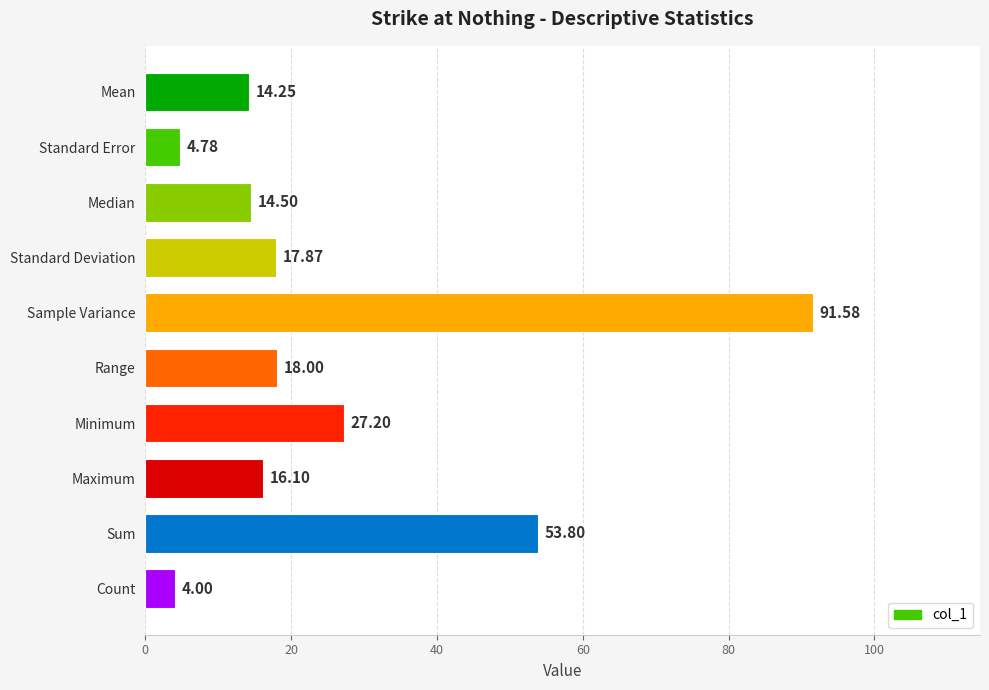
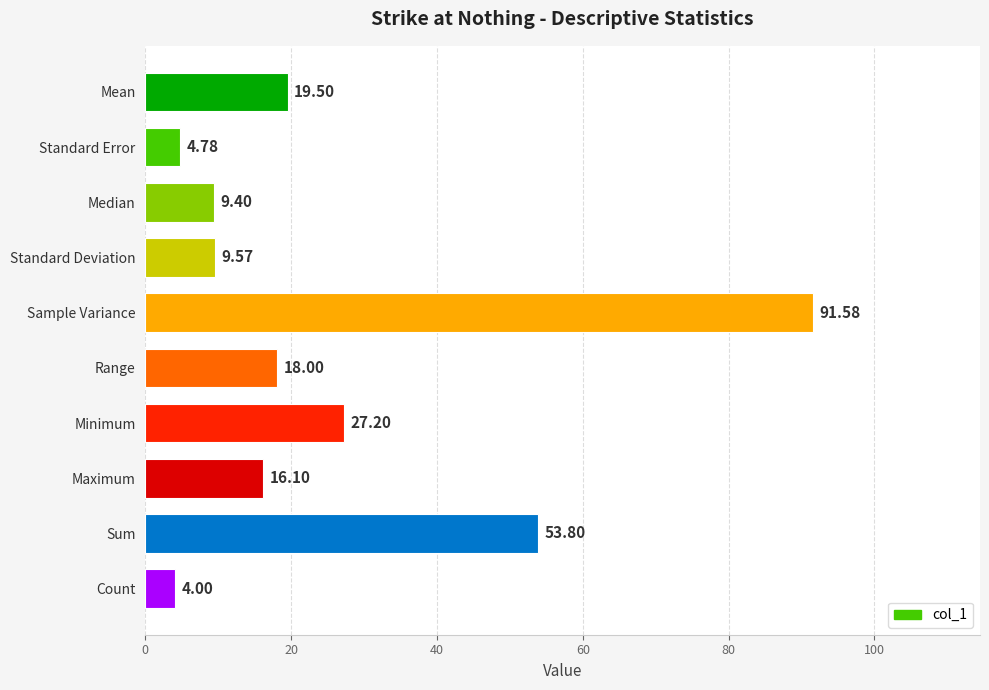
Mean: 14.25 -> 19.50
Median: 14.50 -> 9.40
Standard Deviation: 17.87 -> 9.57
